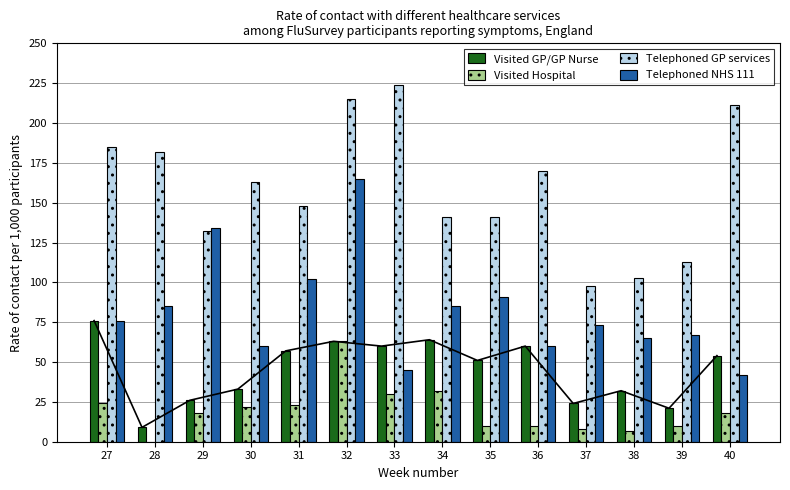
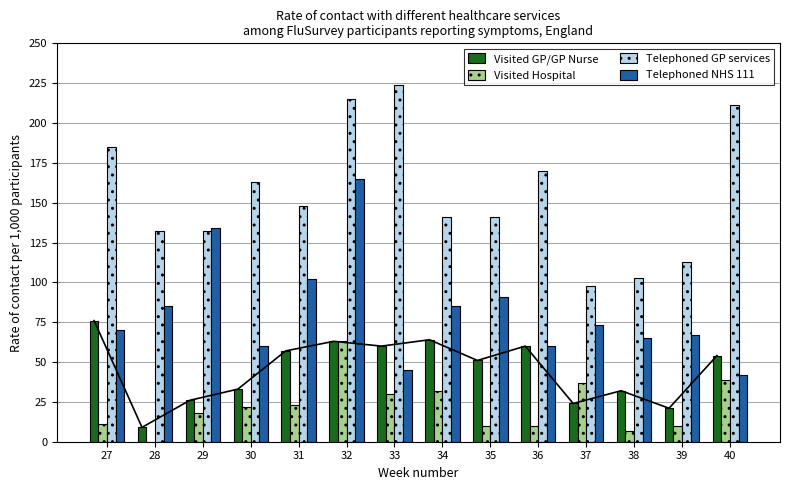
Visited Hospital, 27: 24 -> 11
Telephoned NHS 111, 27: 76 -> 70
Telephoned GP services, 28: 182 -> 132
Visited Hospital, 37: 8 -> 37
Visited Hospital, 40: 18 -> 39
